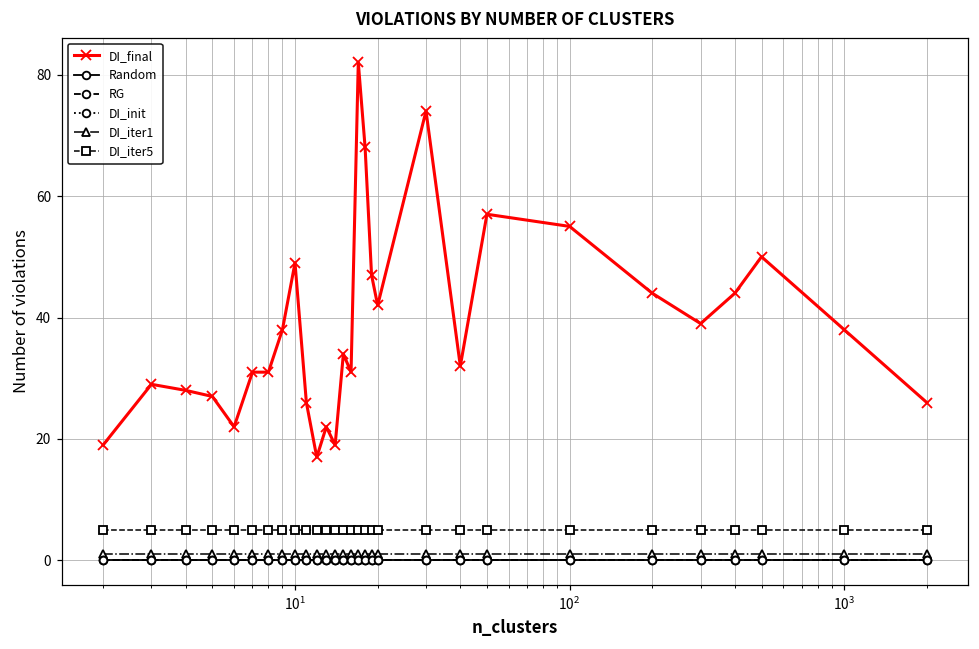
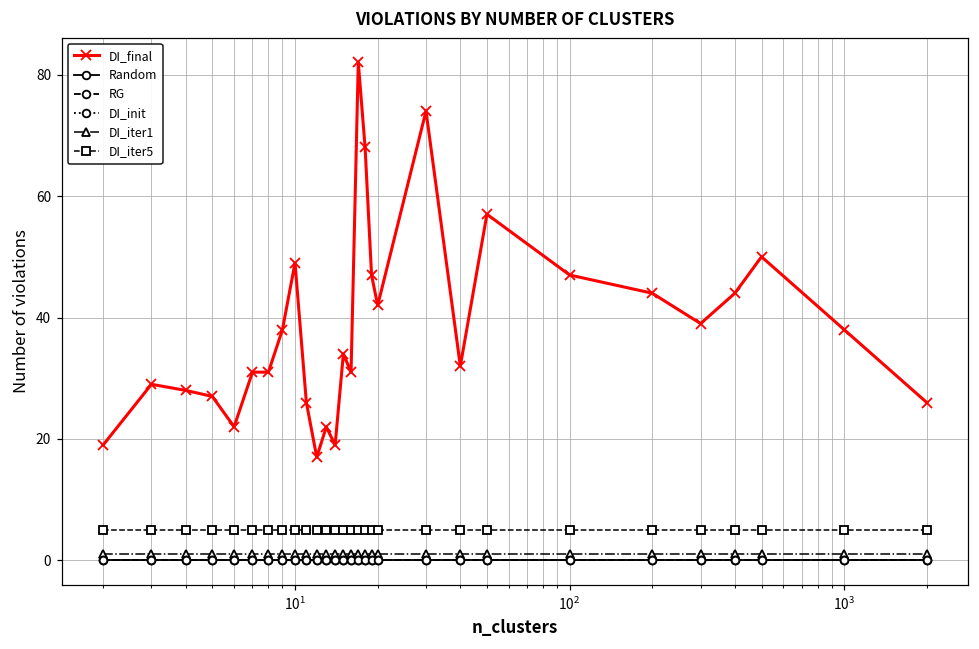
DI_final, 10^2: 55 -> 47
